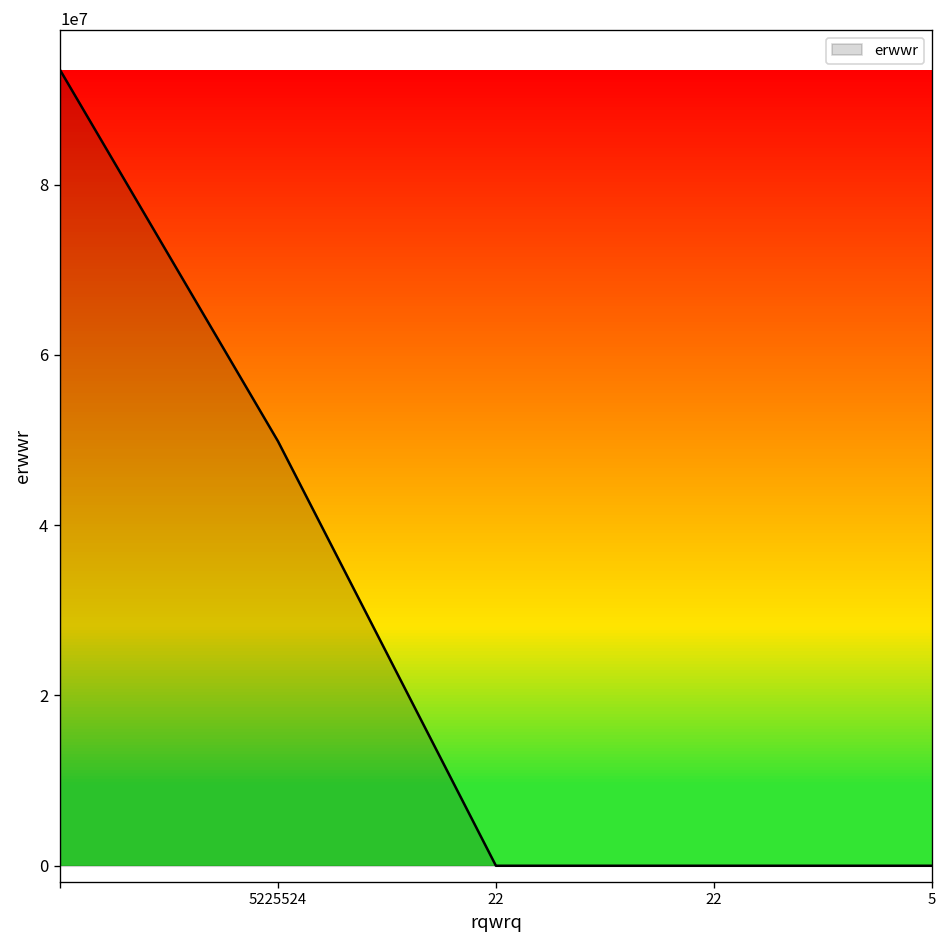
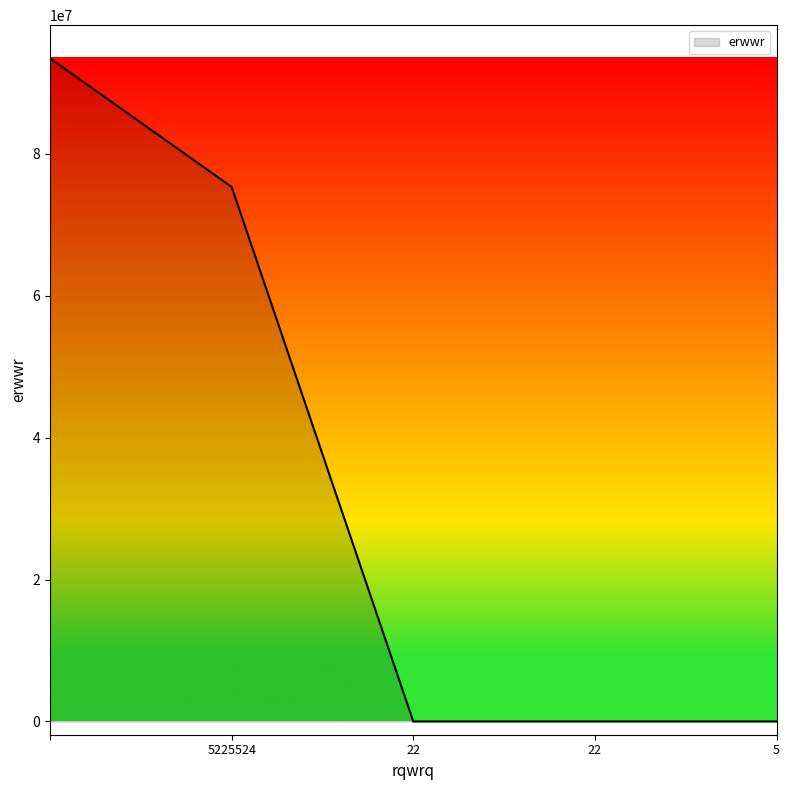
5225524: 50000000 -> 75000000
